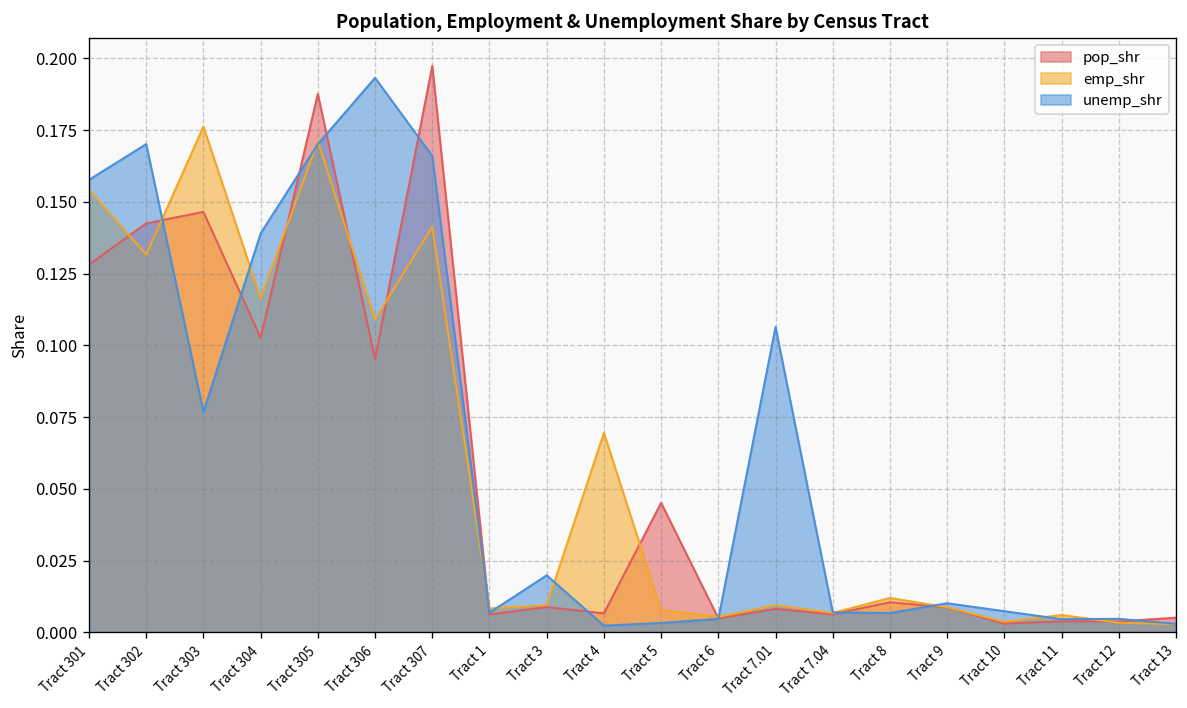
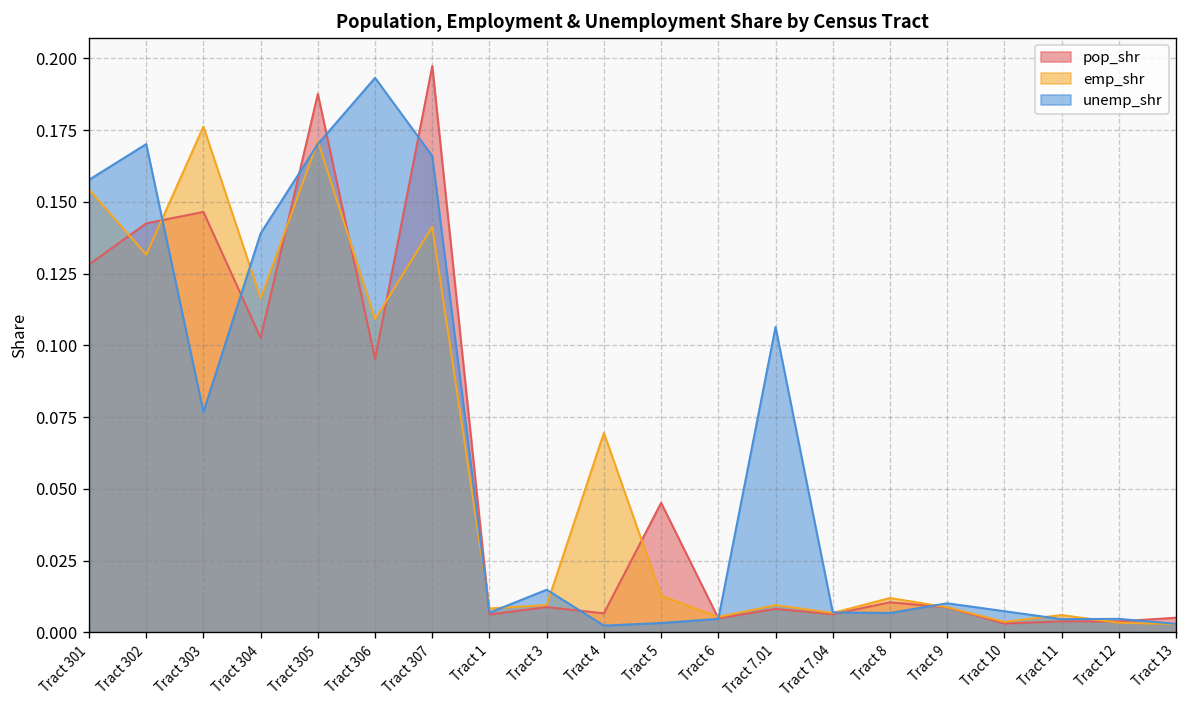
unemp_shr, Tract 3: 0.020 -> 0.015
emp_shr, Tract 5: 0.008 -> 0.013
